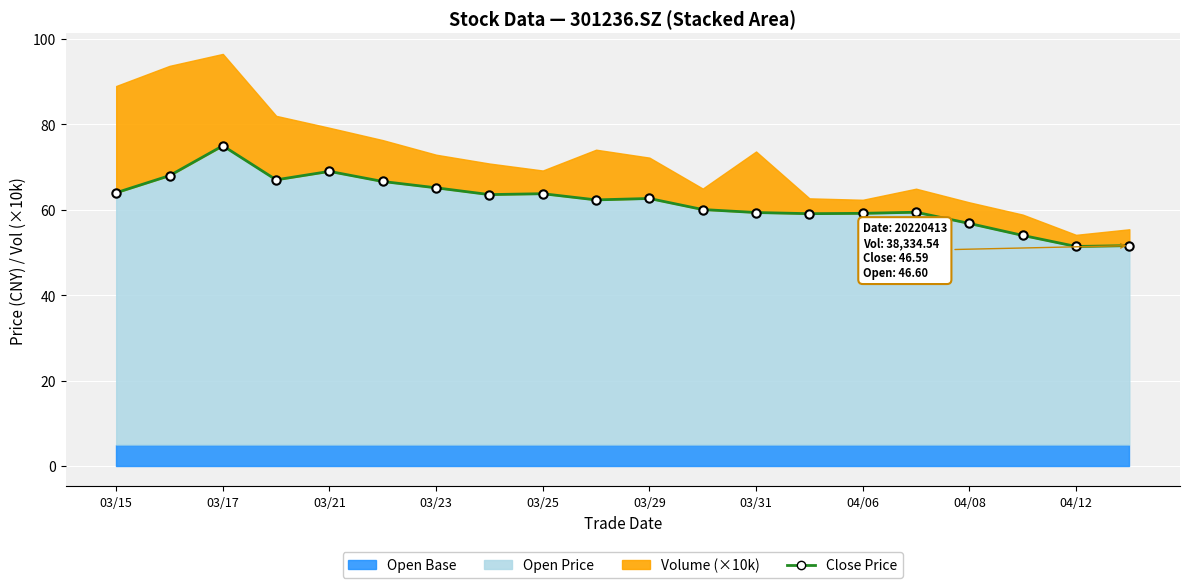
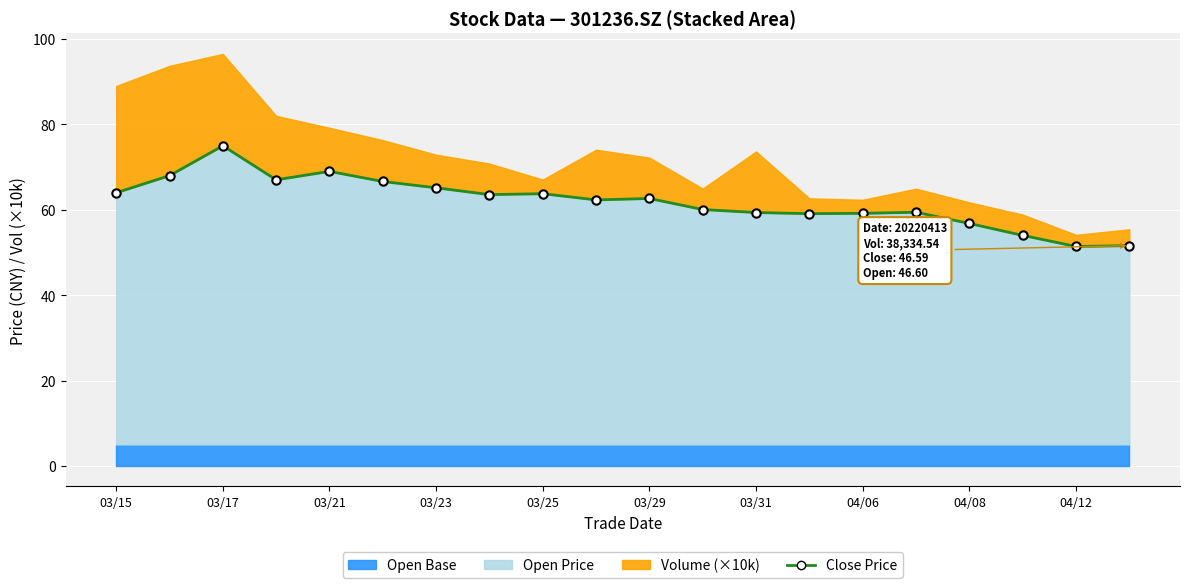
Volume (×10k), 03/25: 5 -> 3
